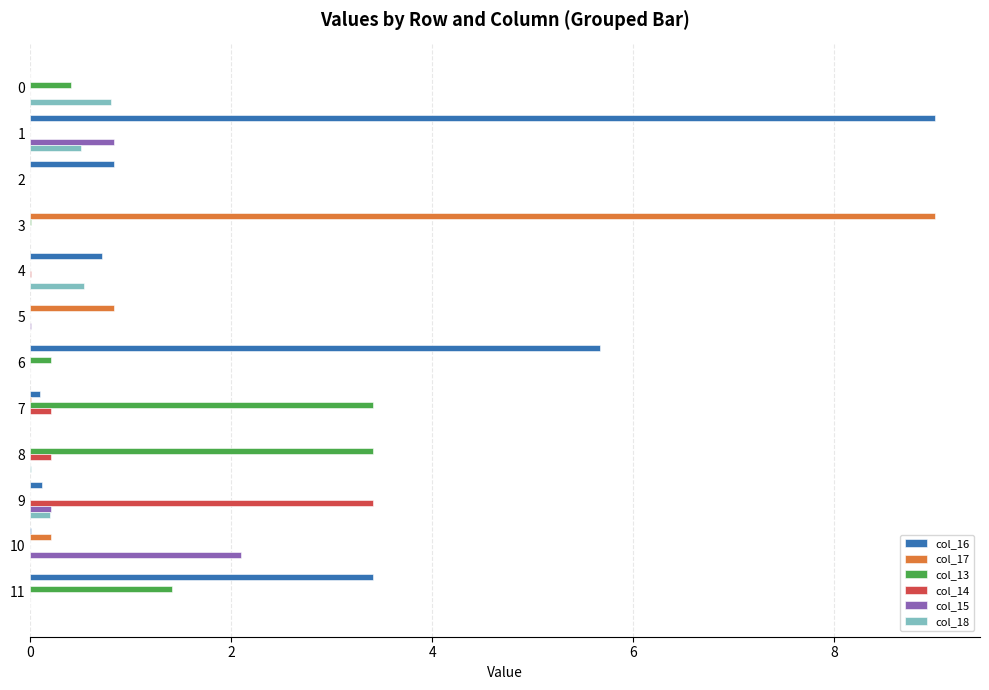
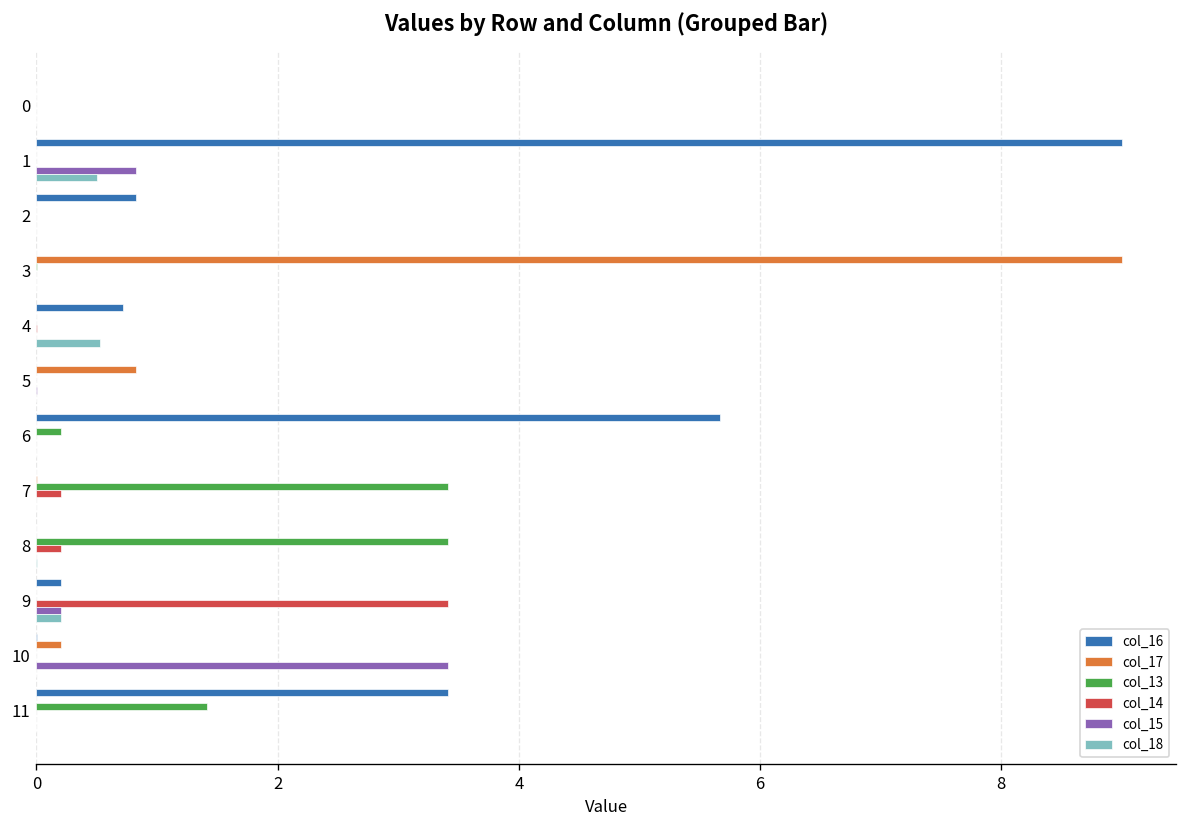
col_13, 0: 0.4 -> 0.0
col_18, 0: 0.8 -> 0.0
col_16, 7: 0.1 -> 0.0
col_16, 9: 0.12 -> 0.21
col_15, 10: 2.09 -> 3.41
